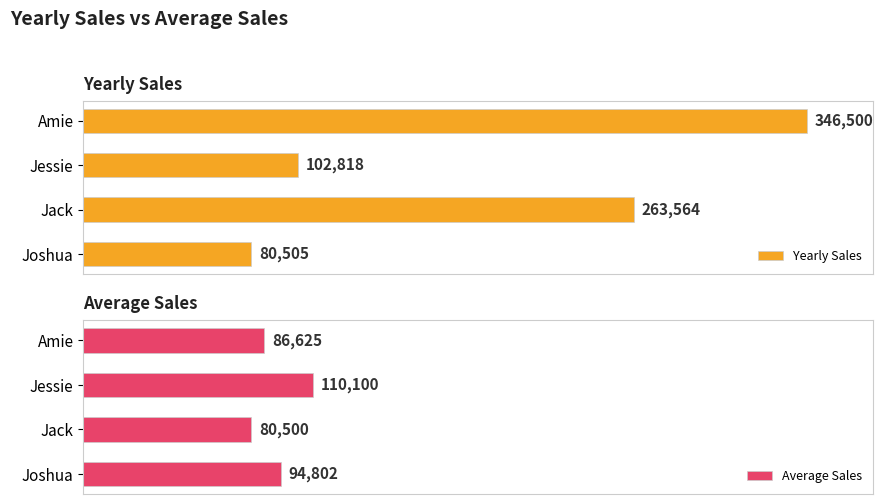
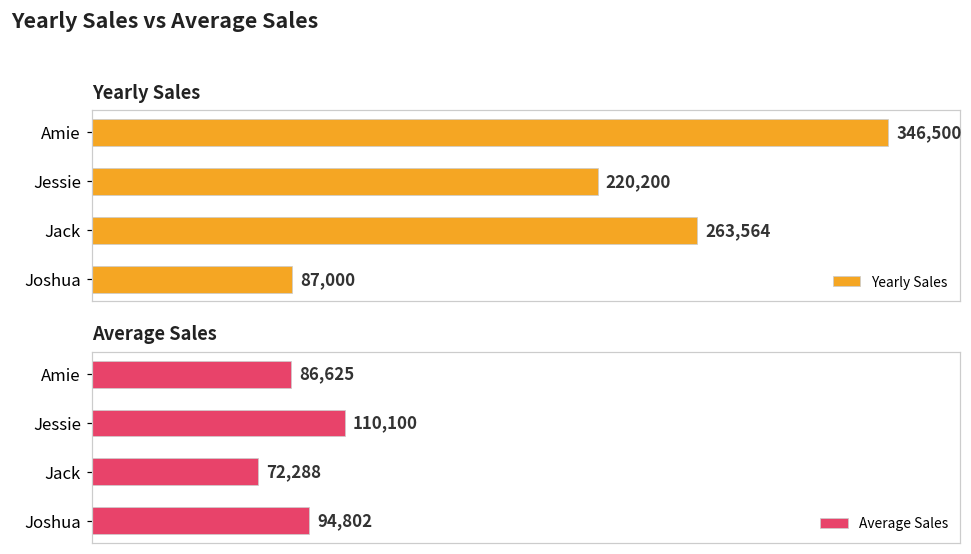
Yearly Sales, Jessie: 102,818 -> 220,200
Yearly Sales, Joshua: 80,505 -> 87,000
Average Sales, Jack: 80,500 -> 72,288
